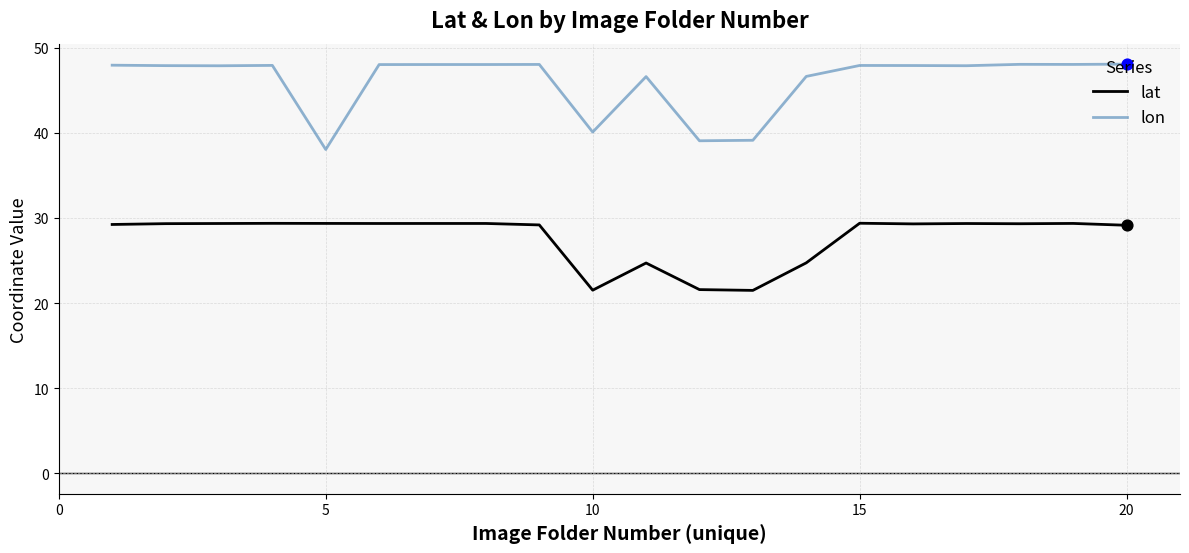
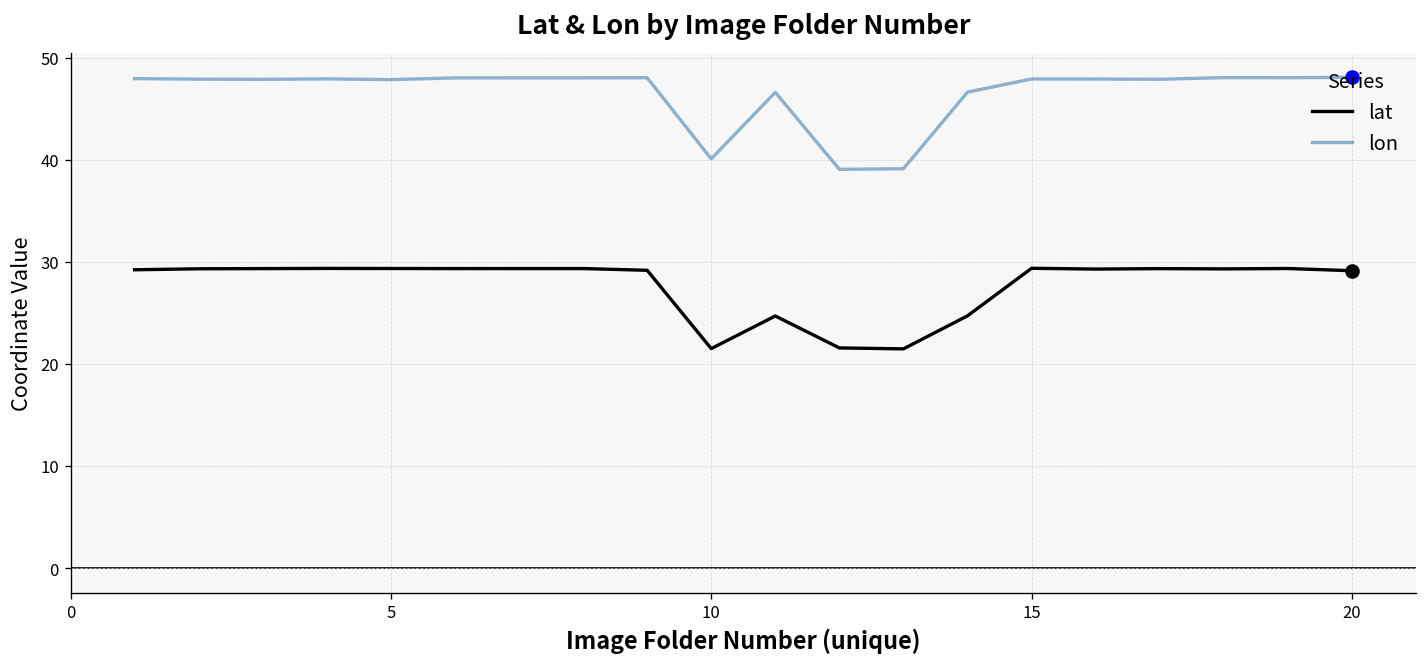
lon, 5: 38 -> 48
